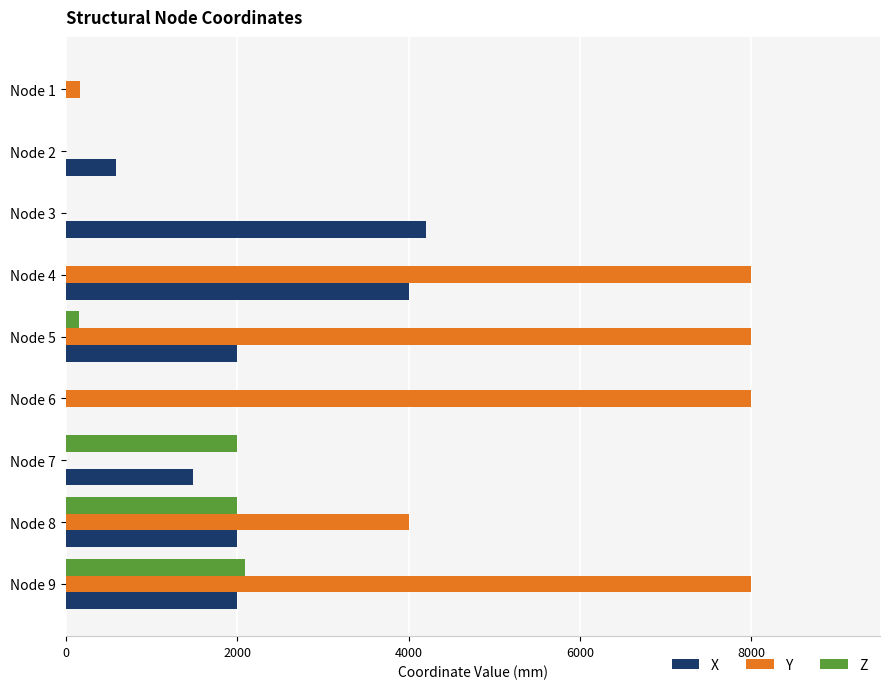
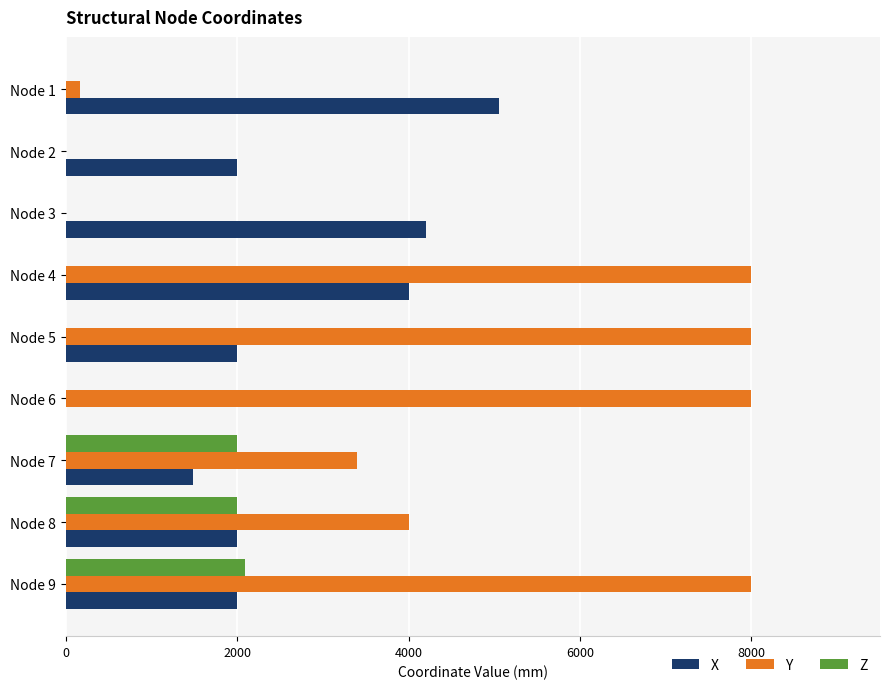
X, Node 1: 0 -> 5100
X, Node 2: 600 -> 2000
Z, Node 5: 200 -> 0
Y, Node 7: 0 -> 3400
